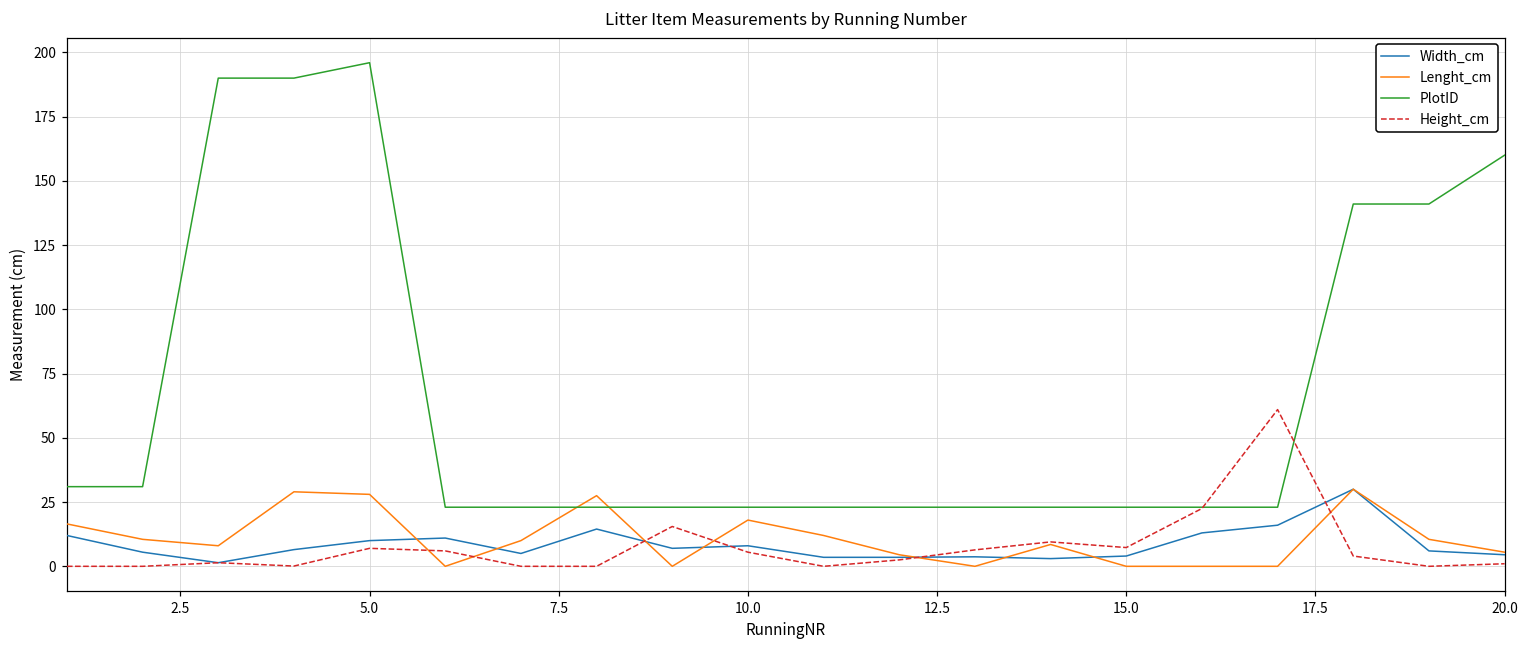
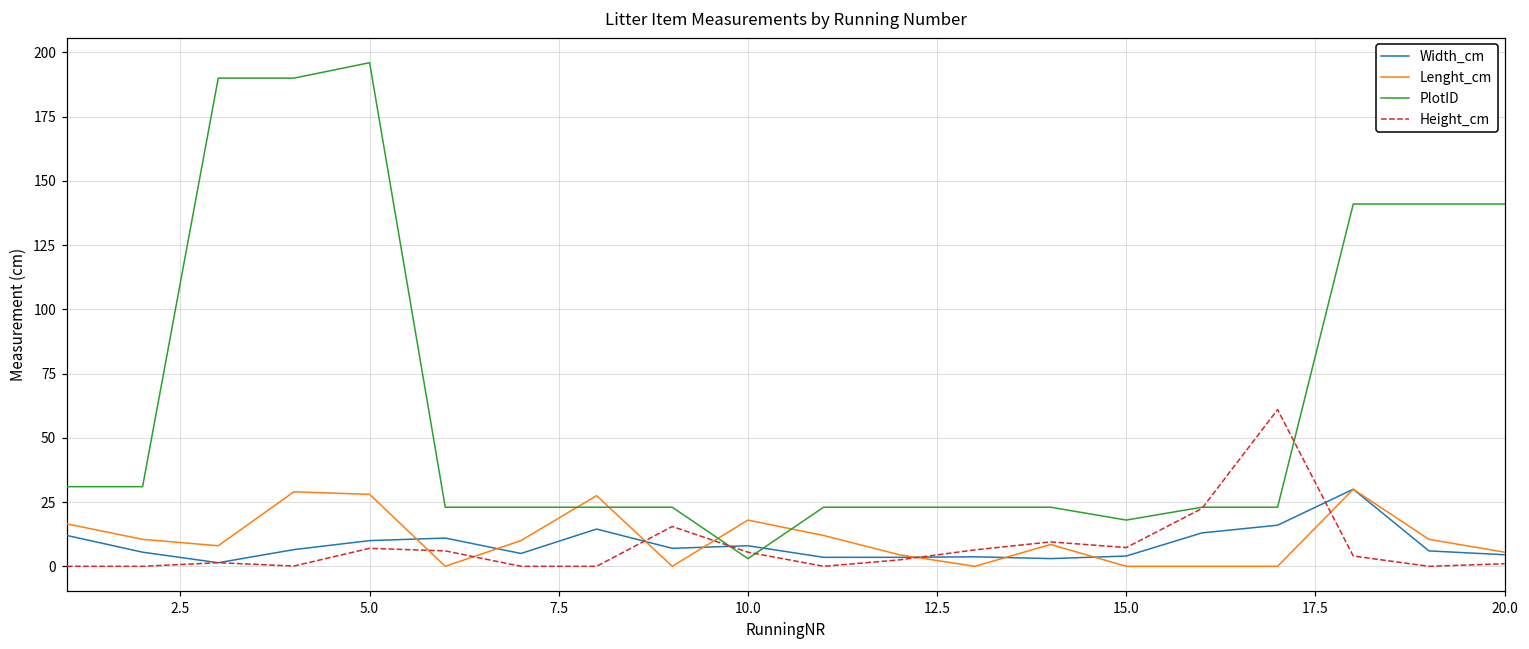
PlotID, 10.0: 23 -> 3
PlotID, 15.0: 23 -> 18
PlotID, 20.0: 160 -> 141
